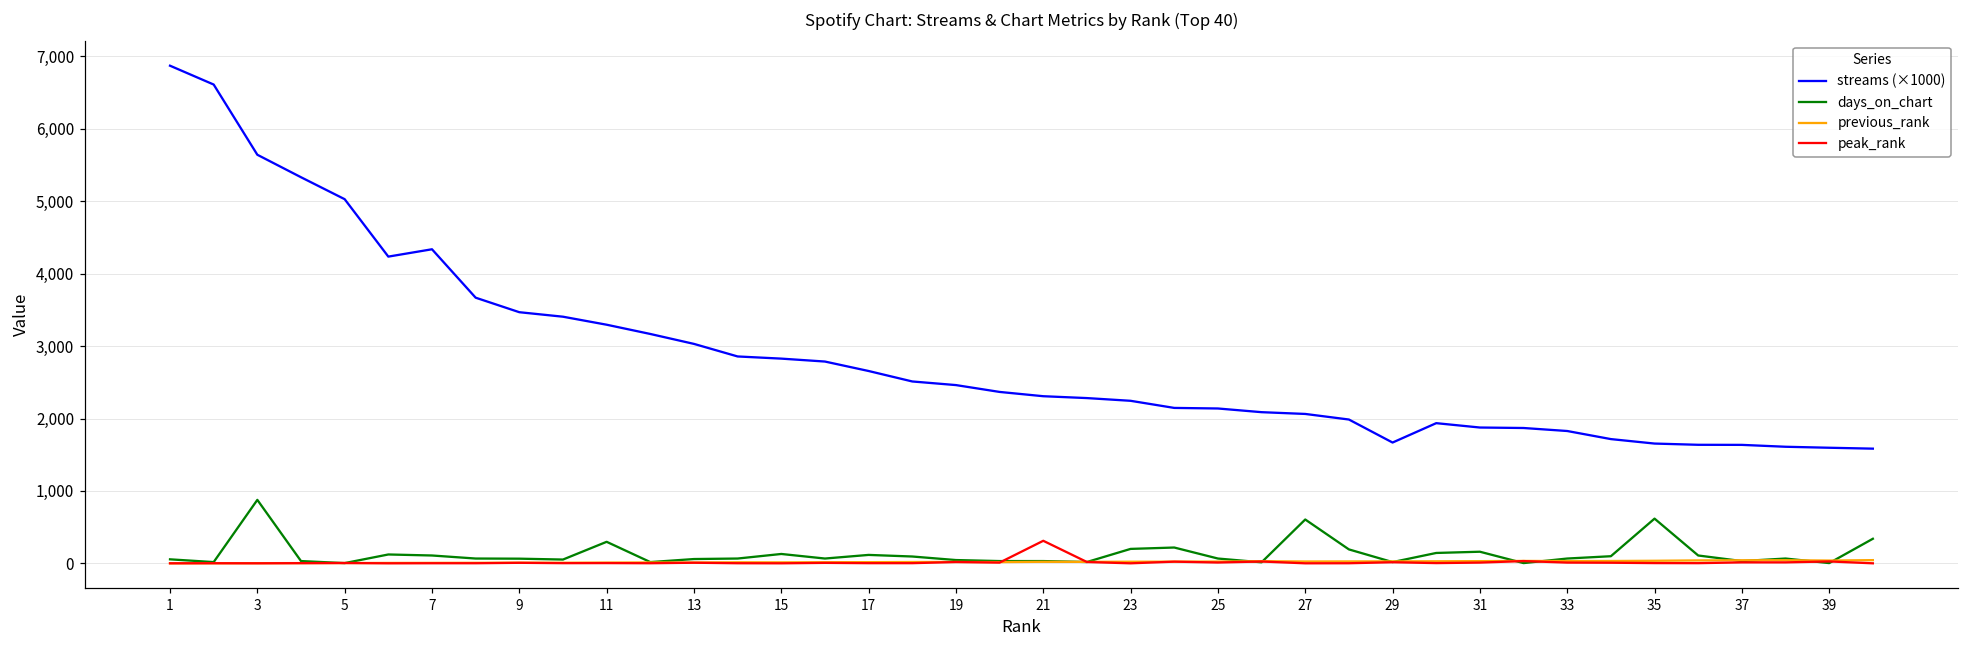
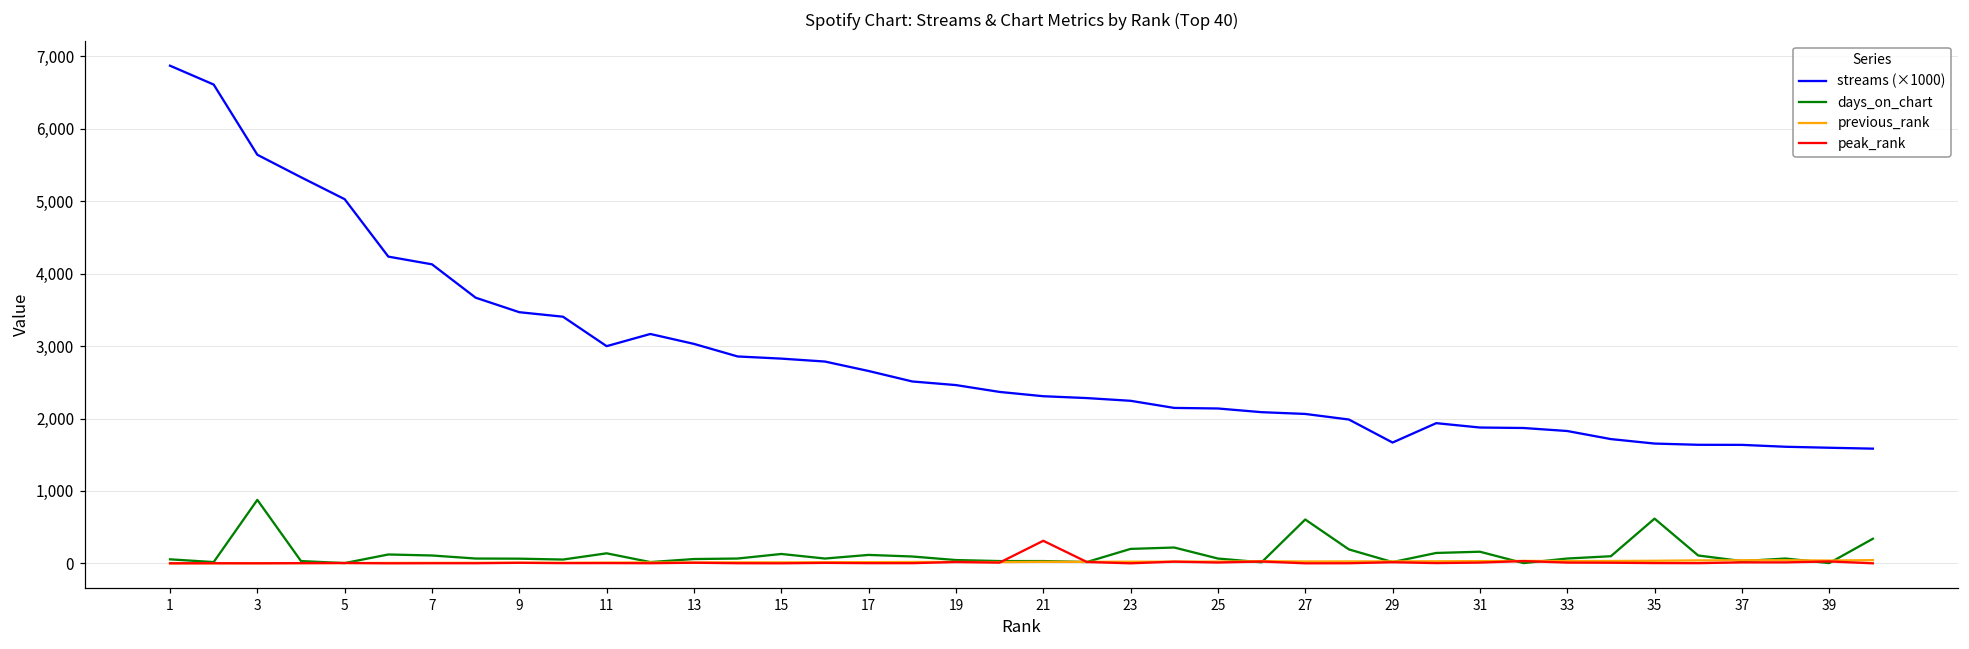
streams (×1000), 7: 4,300 -> 4,100
streams (×1000), 11: 3,300 -> 3,000
days_on_chart, 11: 300 -> 100
